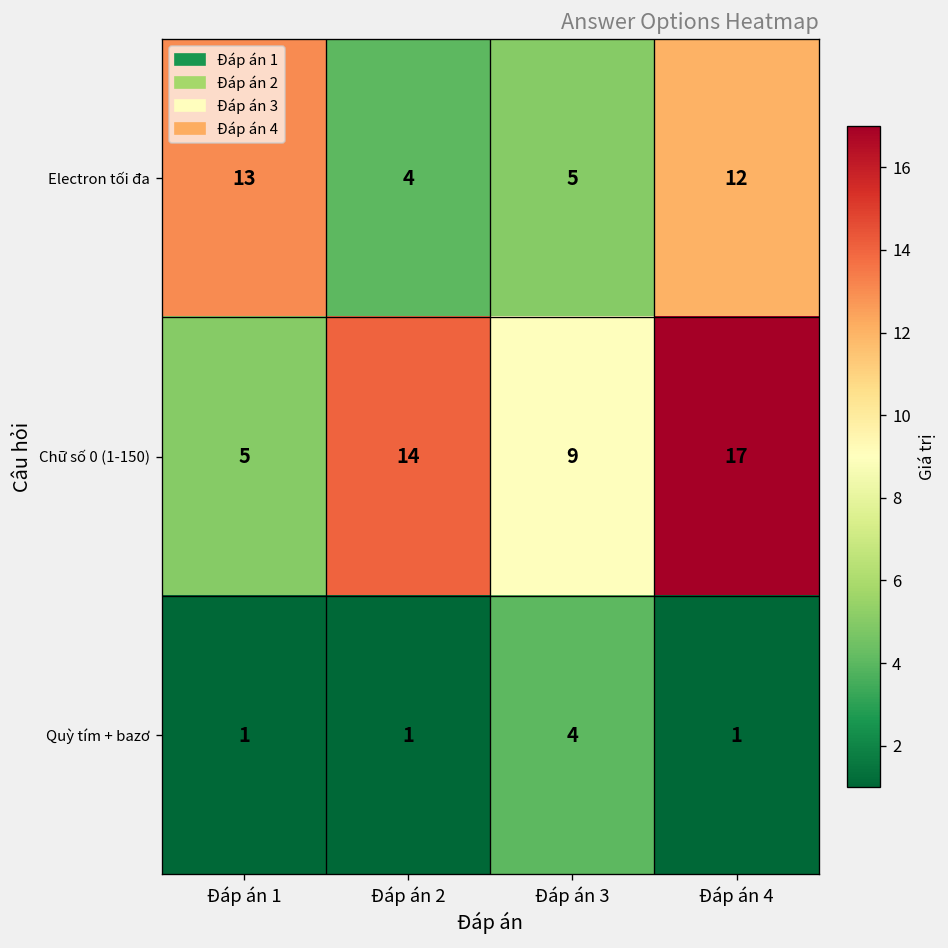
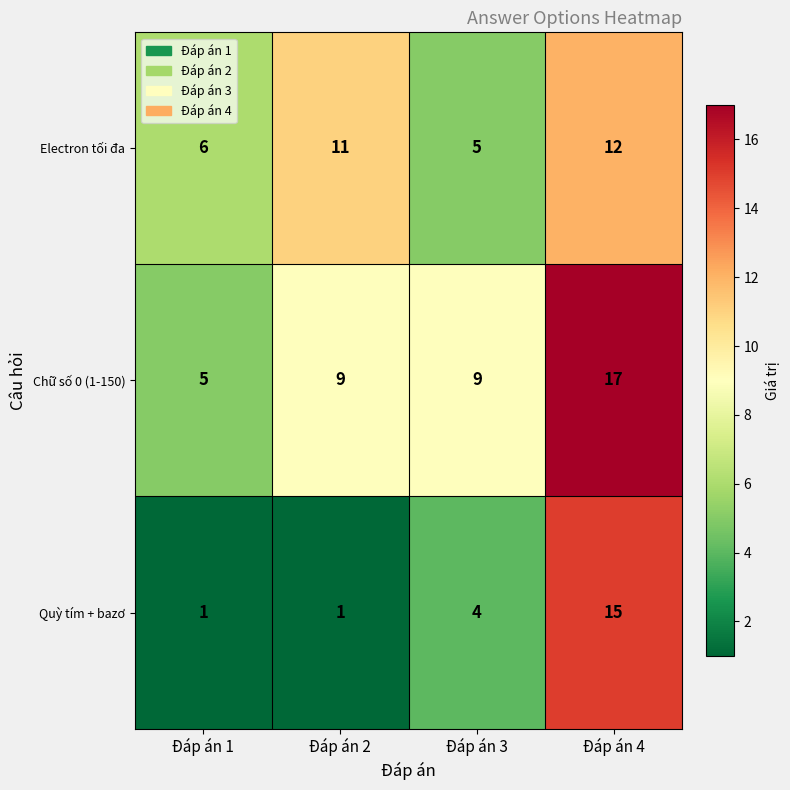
Electron tối đa, Đáp án 1: 13 -> 6
Electron tối đa, Đáp án 2: 4 -> 11
Chữ số 0 (1-150), Đáp án 2: 14 -> 9
Quỳ tím + bazơ, Đáp án 4: 1 -> 15
